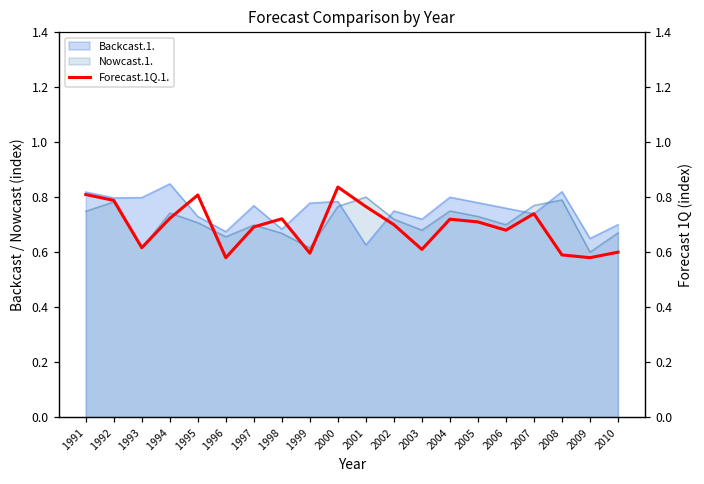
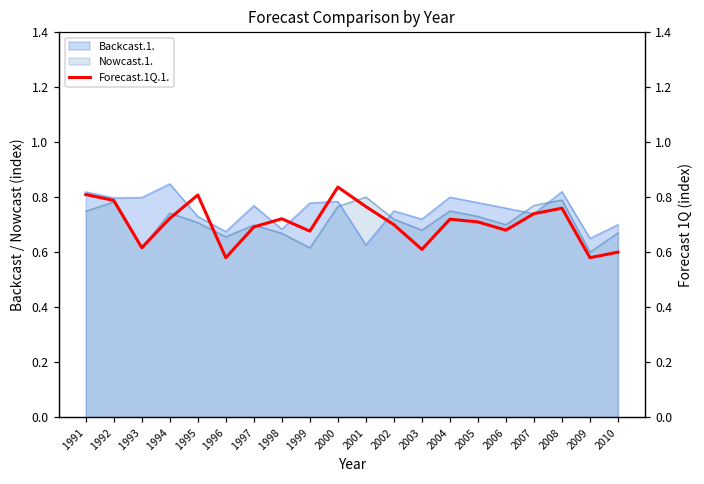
Forecast.1Q.1., 1999: 0.60 -> 0.68
Forecast.1Q.1., 2008: 0.59 -> 0.76
